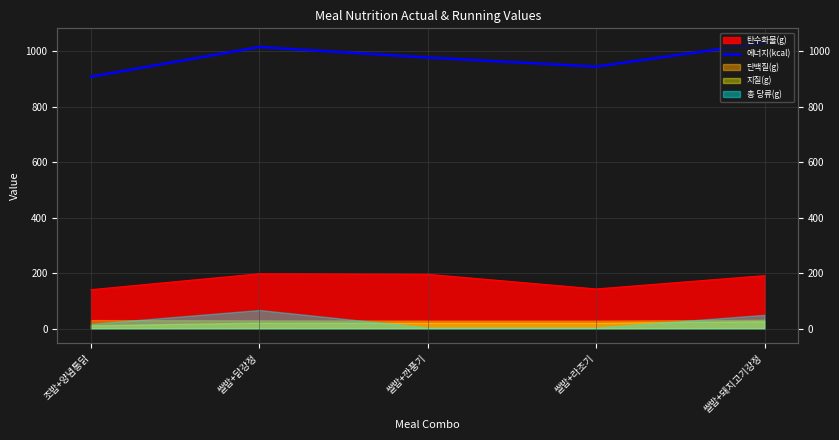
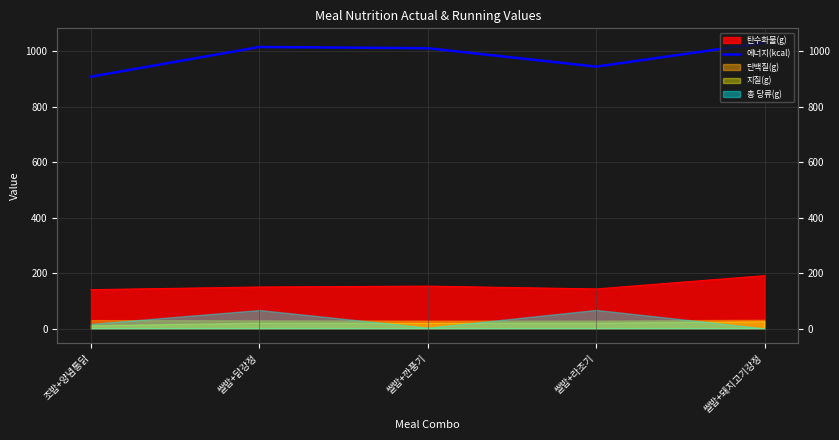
탄수화물(g), 쌀밥+닭강정: 200 -> 150
탄수화물(g), 쌀밥+깐풍기: 200 -> 150
에너지(kcal), 쌀밥+깐풍기: 980 -> 1010
총 당류(g), 쌀밥+라조기: 0 -> 70
총 당류(g), 쌀밥+돼지고기강정: 50 -> 0
